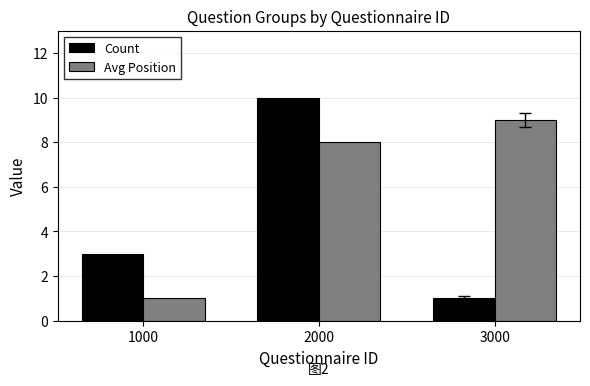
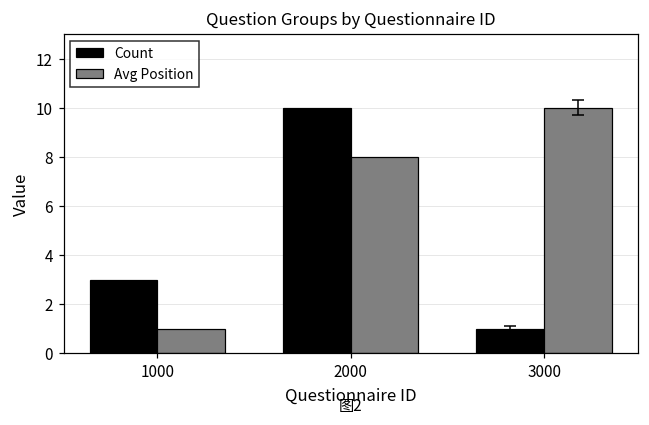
Avg Position, 3000: 9 -> 10
